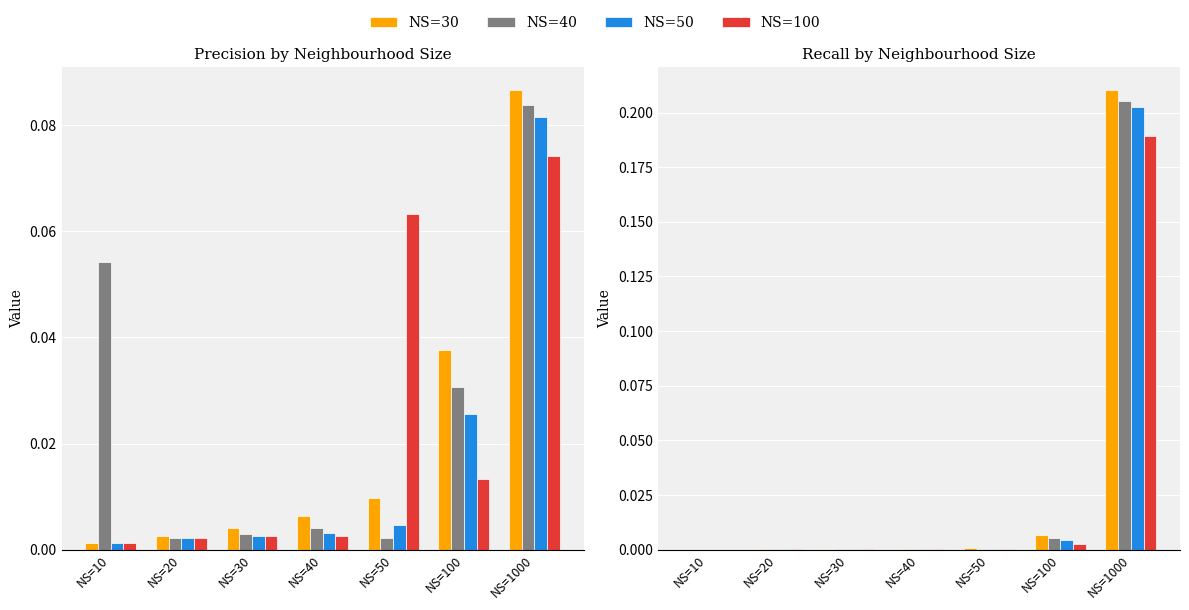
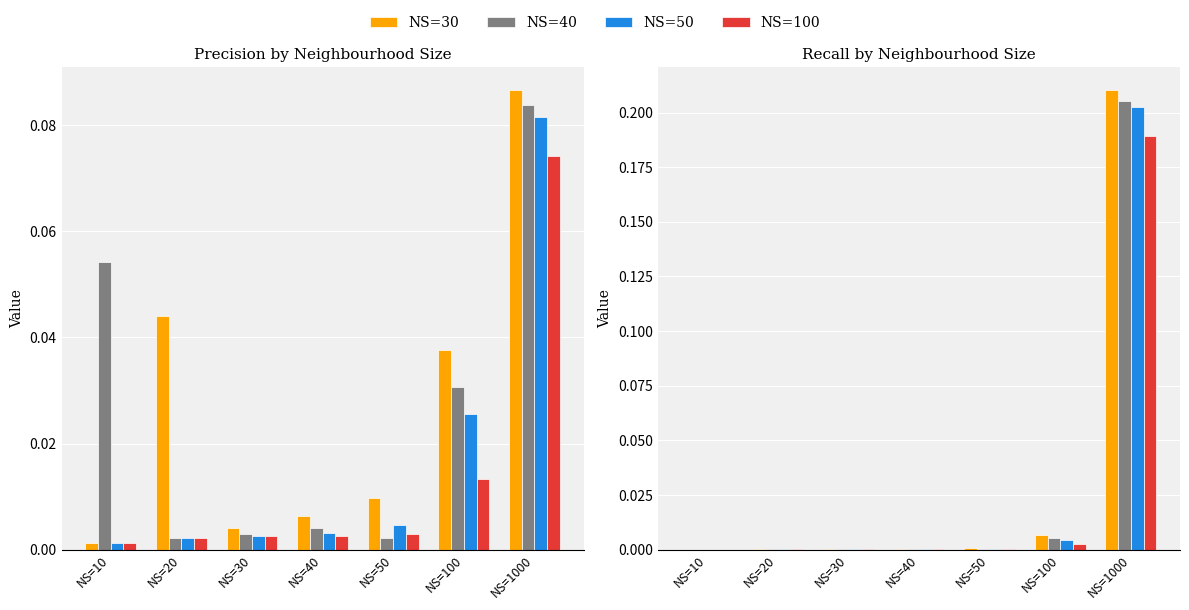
Precision by Neighbourhood Size, NS=30, NS=20: 0.003 -> 0.044
Precision by Neighbourhood Size, NS=100, NS=50: 0.063 -> 0.003
